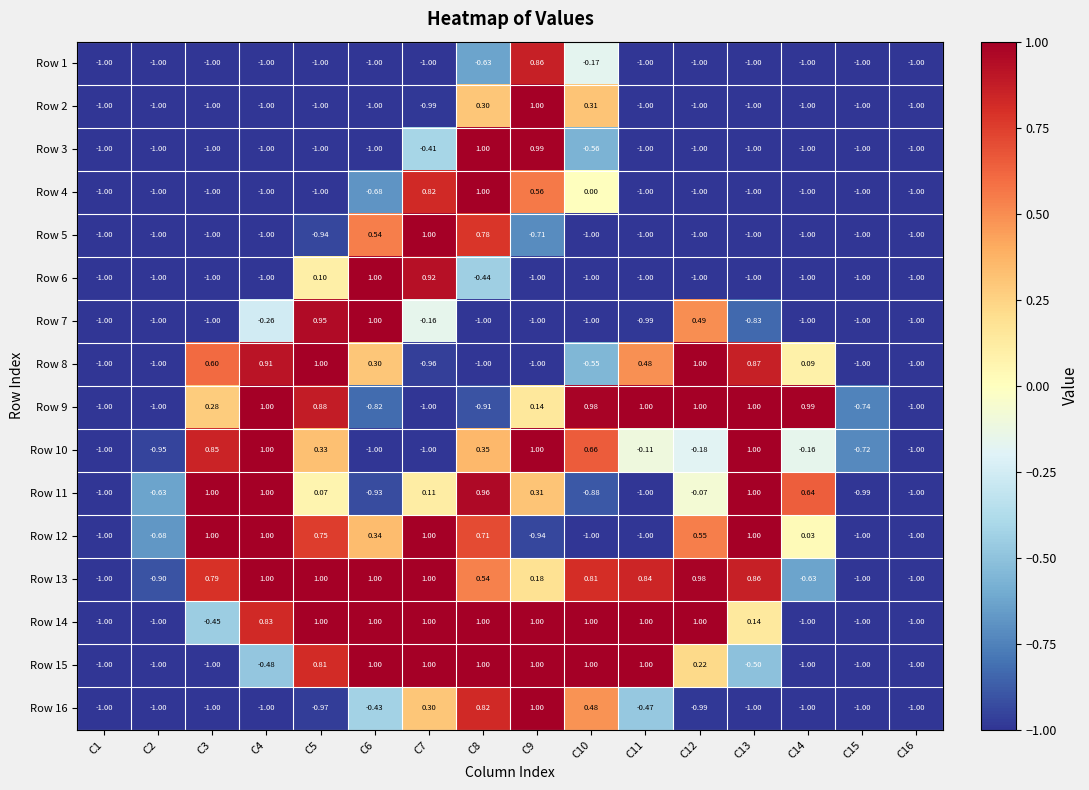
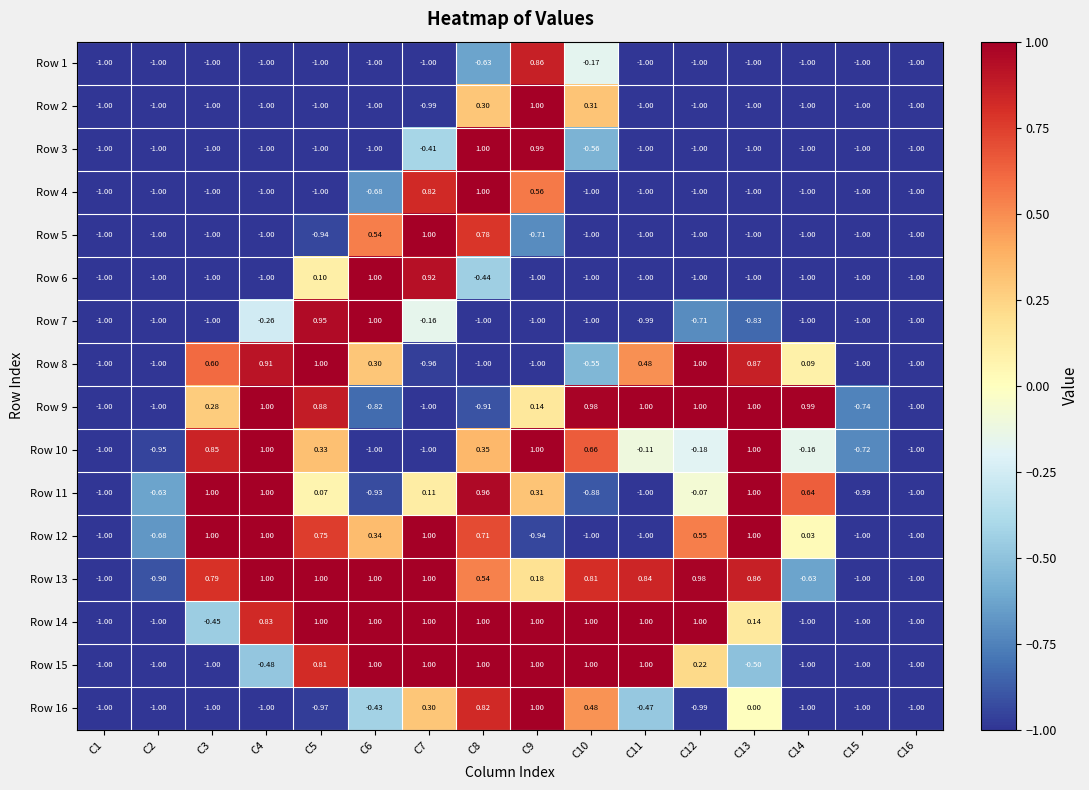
Row 4, C10: 0.00 -> -1.00
Row 7, C12: 0.49 -> -0.71
Row 16, C13: -1.00 -> 0.00
